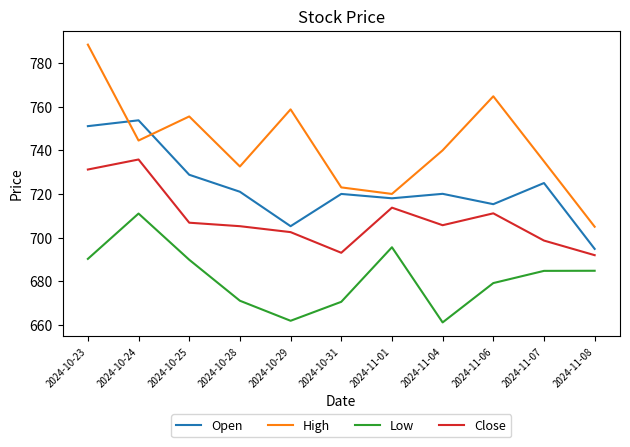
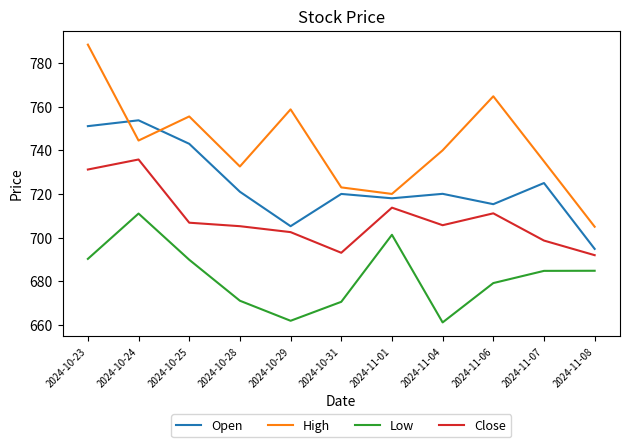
Open, 2024-10-25: 729 -> 743
Low, 2024-11-01: 696 -> 701
